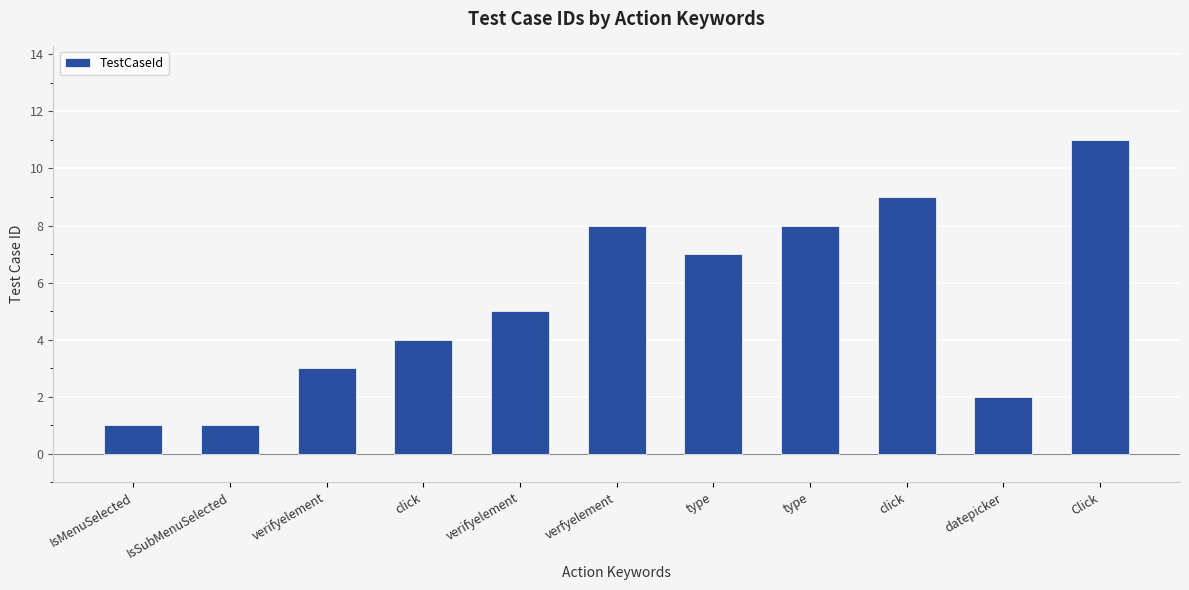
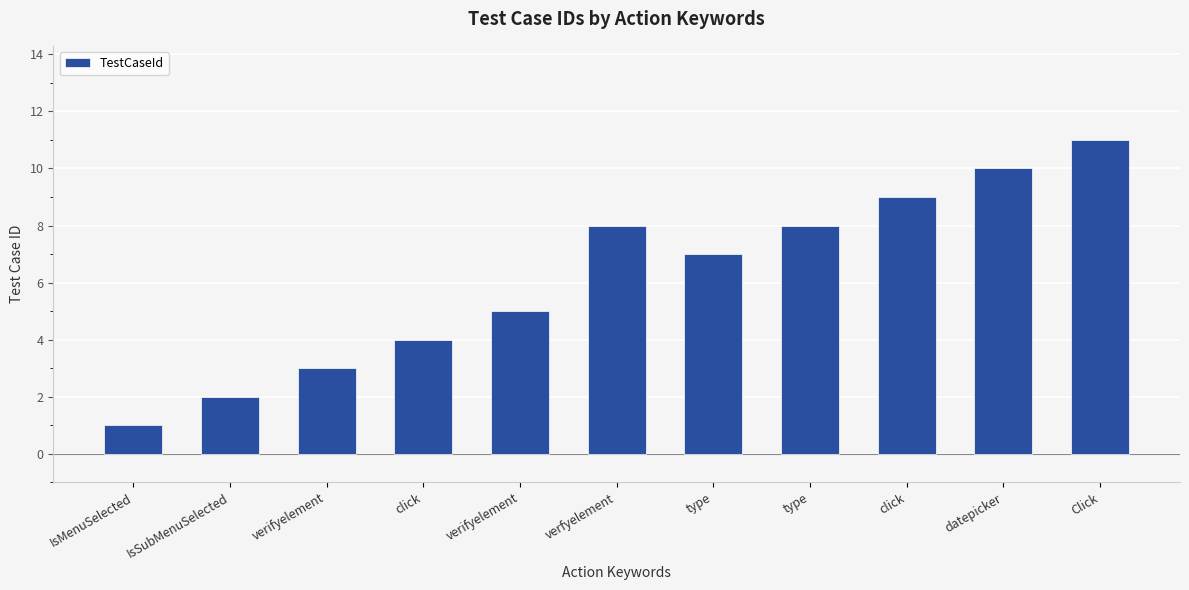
IsSubMenuSelected: 1 -> 2
datepicker: 2 -> 10
